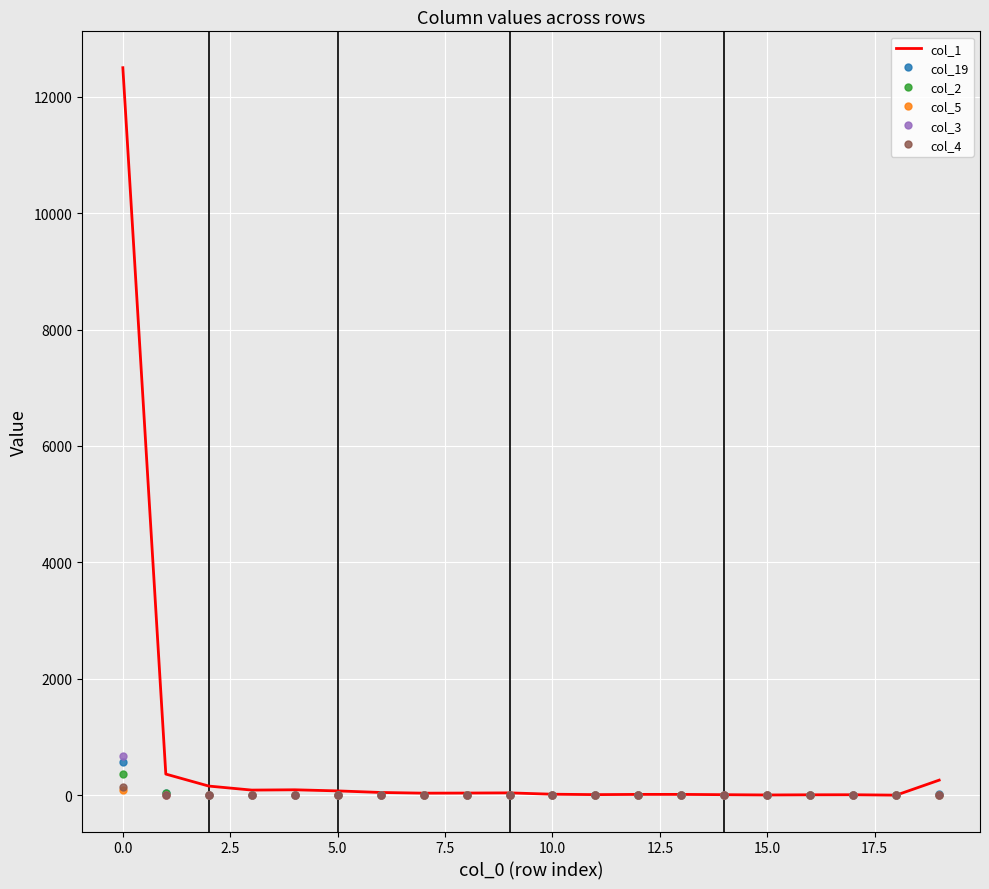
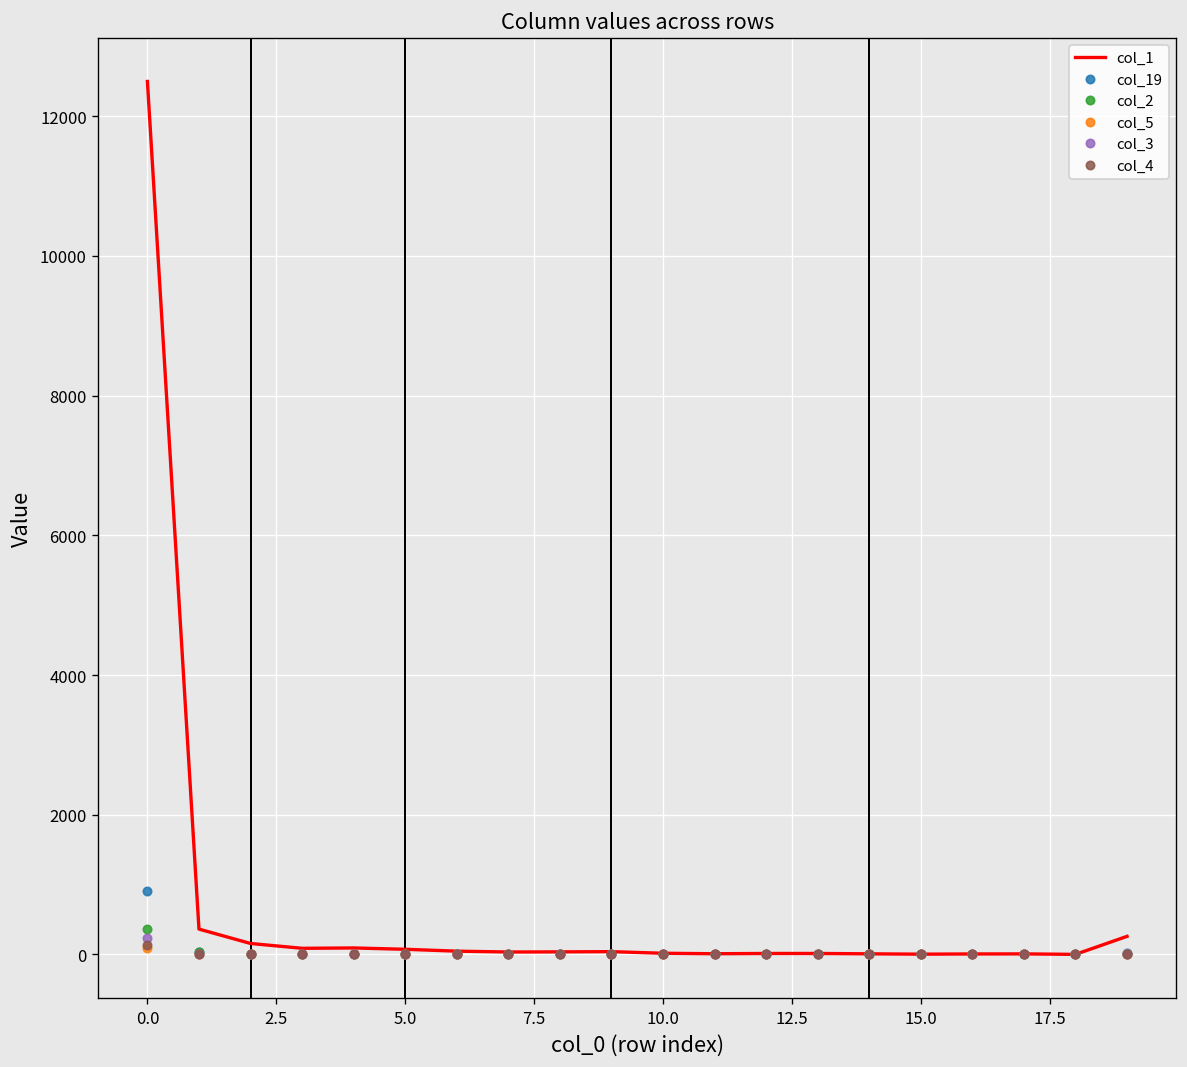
col_19, 0.0: 600 -> 900
col_3, 0.0: 700 -> 200
